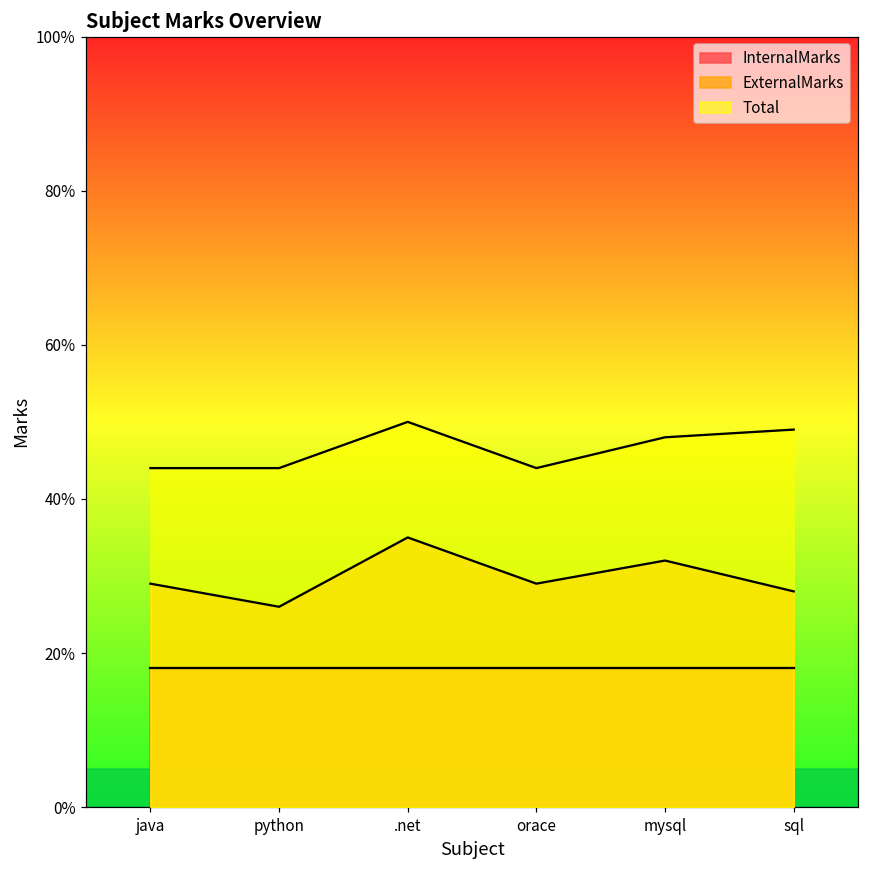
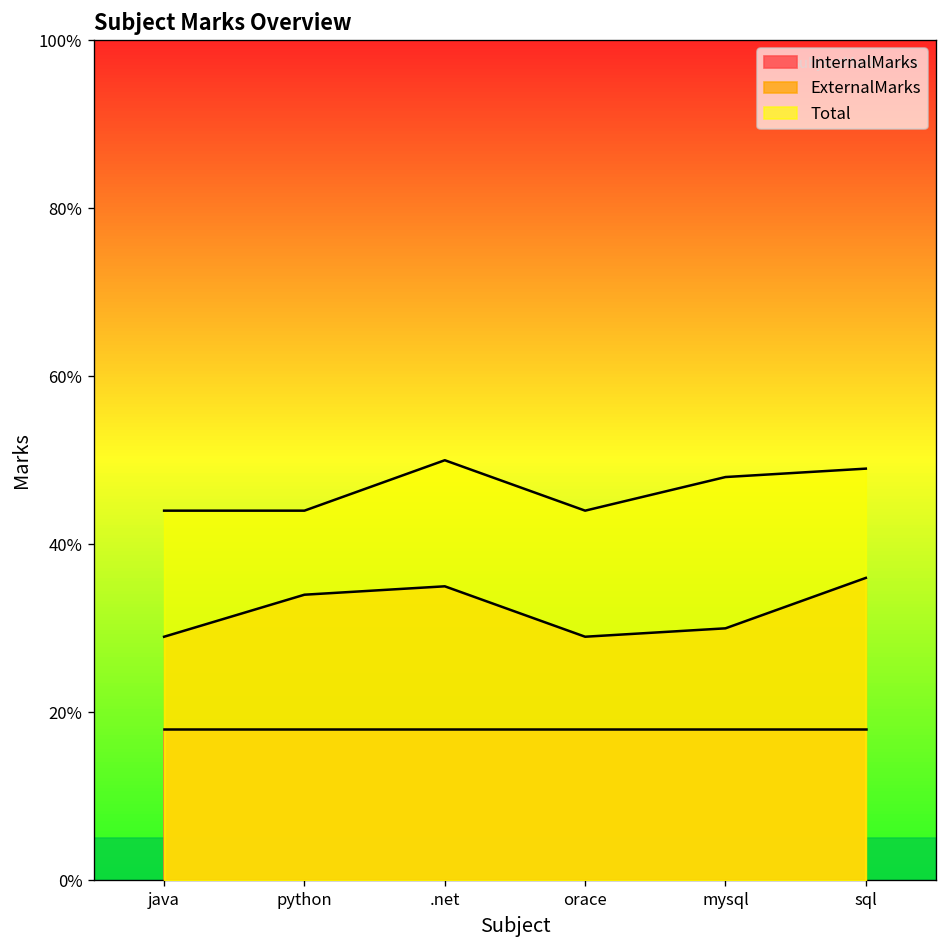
ExternalMarks, python: 26% -> 34%
ExternalMarks, mysql: 32% -> 30%
ExternalMarks, sql: 28% -> 36%
